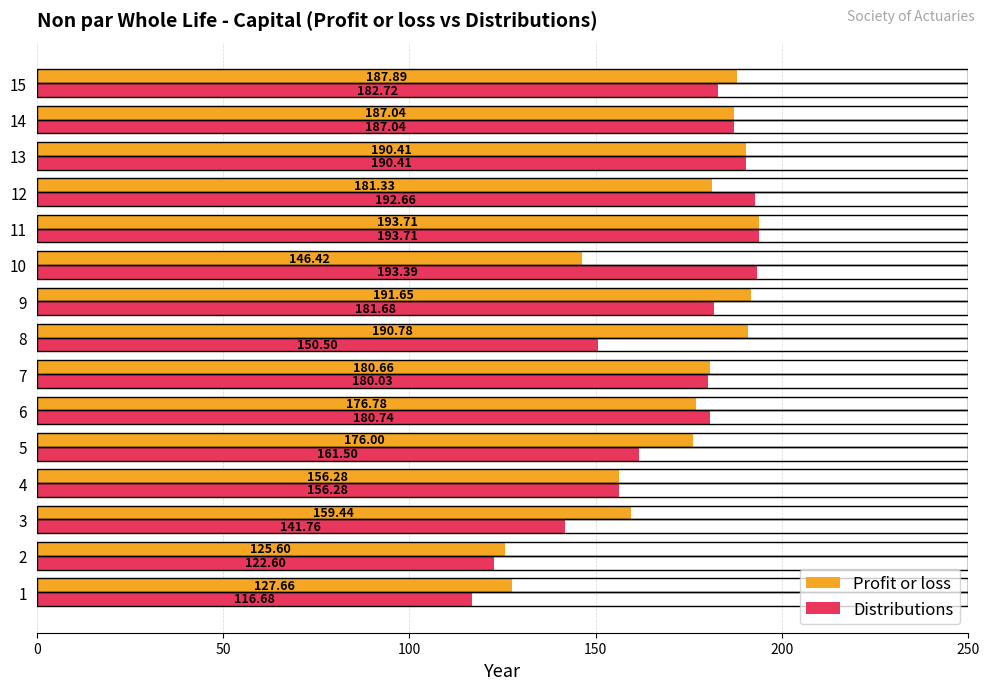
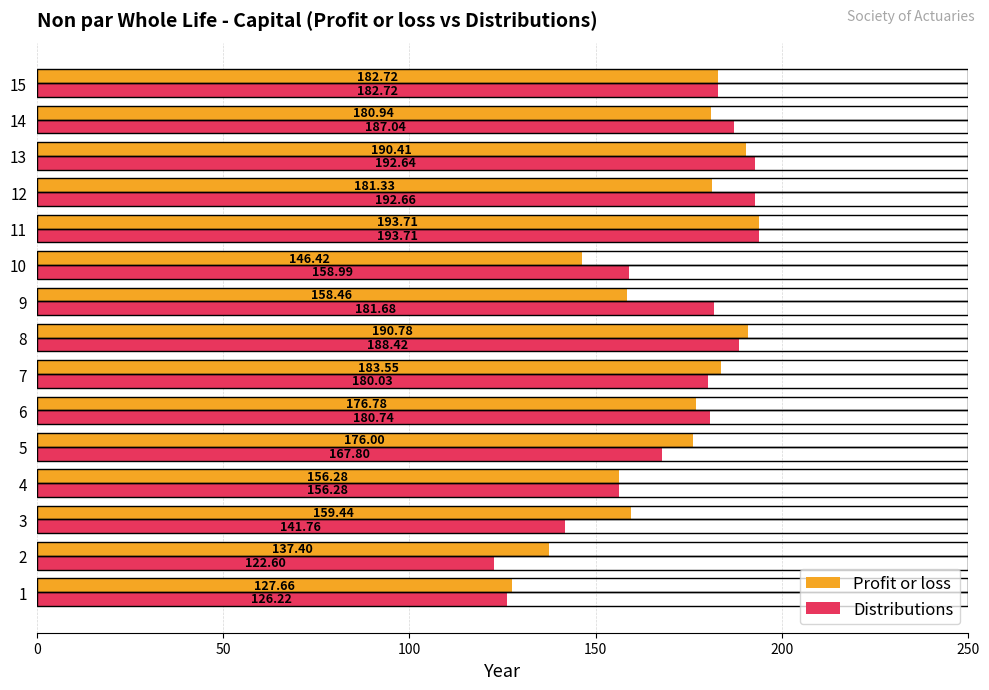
Profit or loss, 15: 187.89 -> 182.72
Profit or loss, 14: 187.04 -> 180.94
Distributions, 13: 190.41 -> 192.64
Distributions, 10: 193.39 -> 158.99
Profit or loss, 9: 191.65 -> 158.46
Distributions, 8: 150.50 -> 188.42
Profit or loss, 7: 180.66 -> 183.55
Distributions, 5: 161.50 -> 167.80
Profit or loss, 2: 125.60 -> 137.40
Distributions, 1: 116.68 -> 126.22
